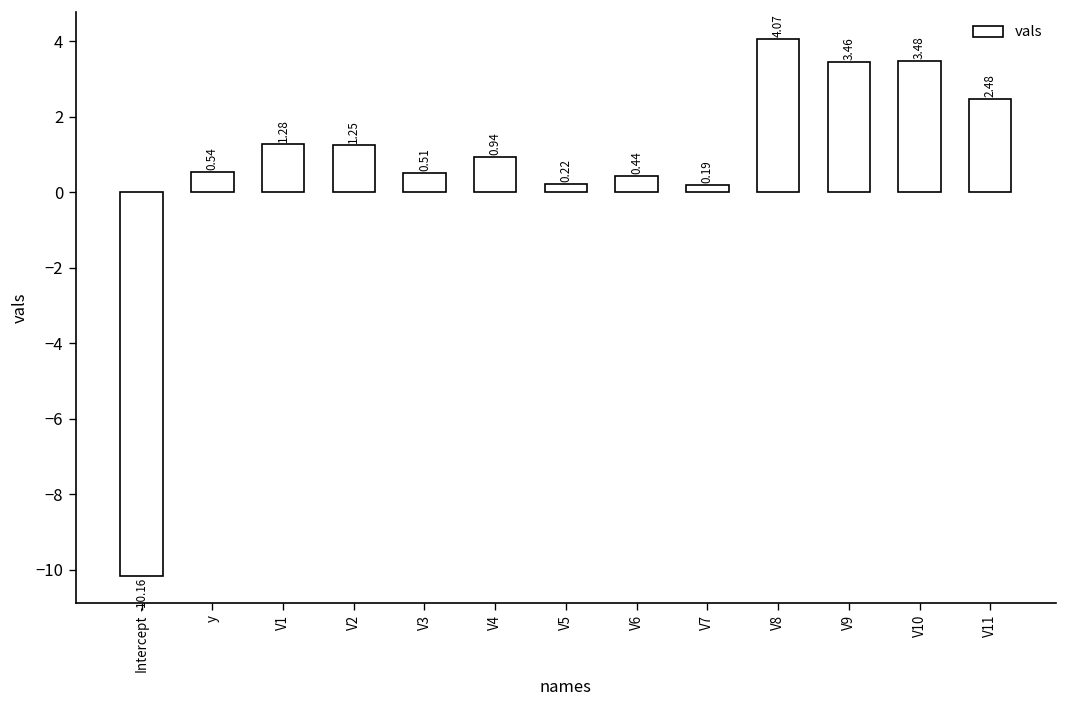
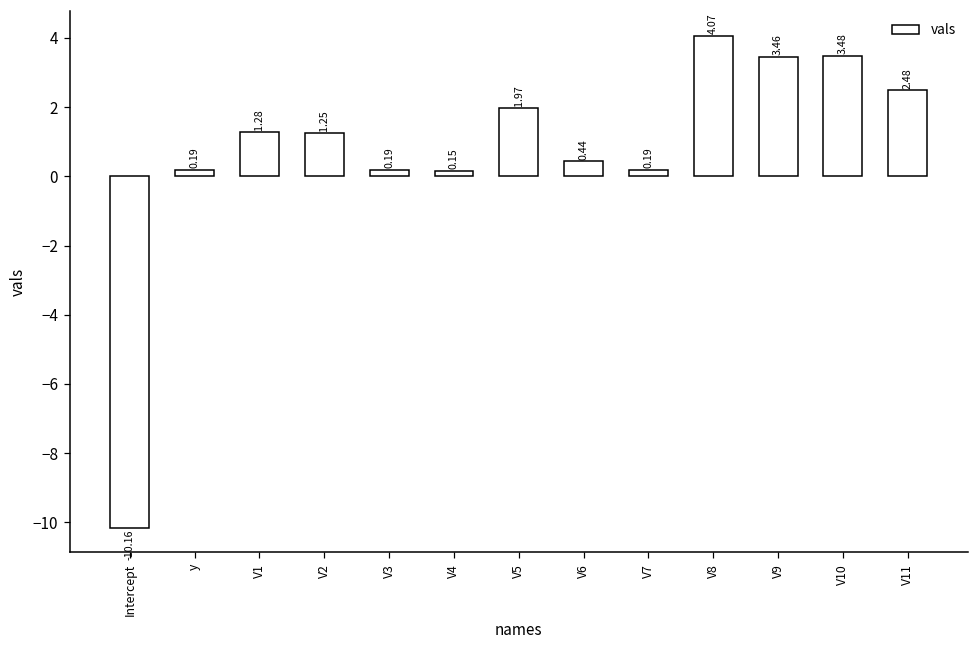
y: 0.54 -> 0.19
V3: 0.51 -> 0.19
V4: 0.94 -> 0.15
V5: 0.22 -> 1.97
